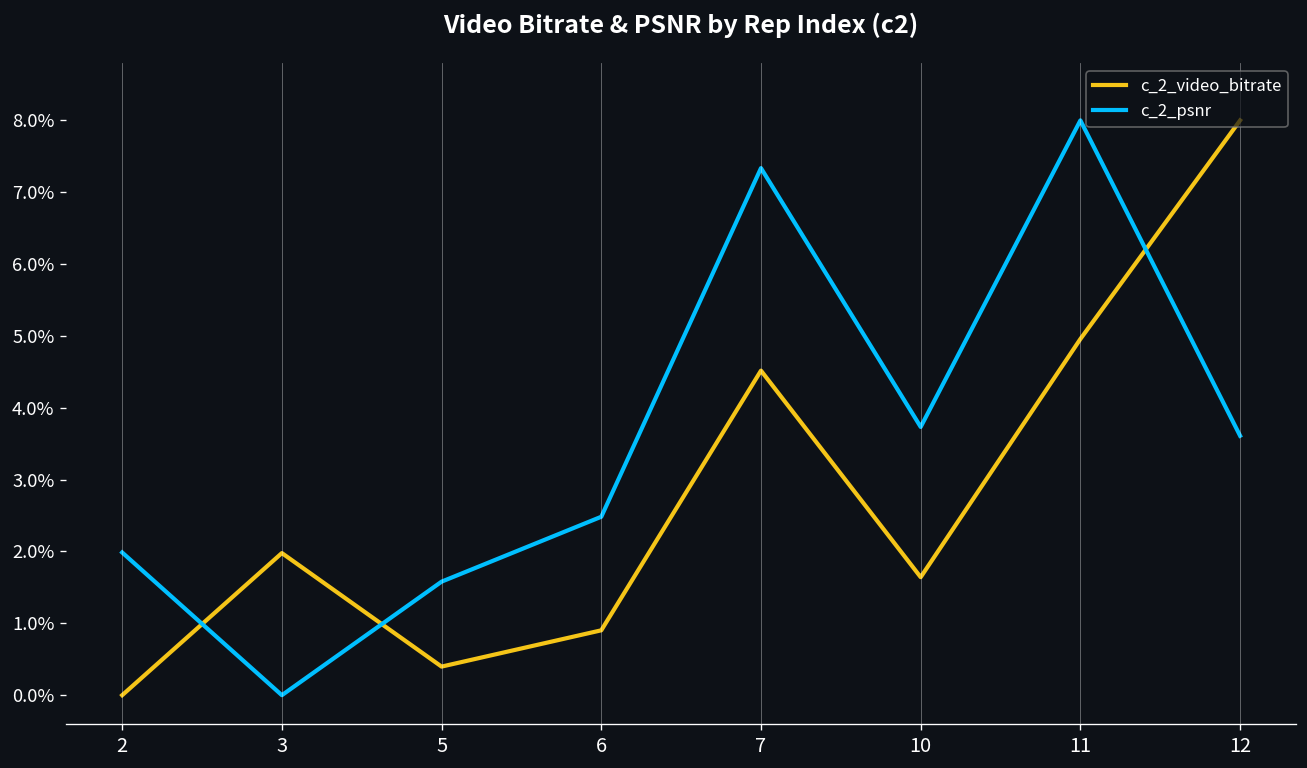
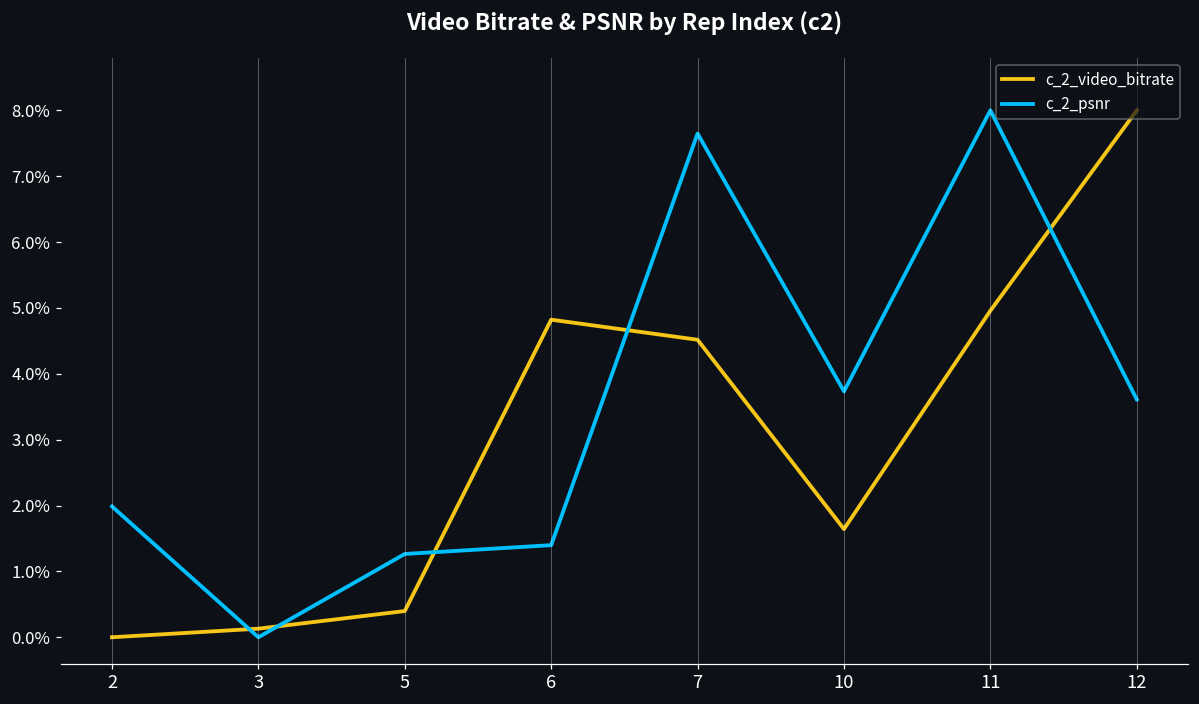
c_2_video_bitrate, 3: 2.0% -> 0.1%
c_2_psnr, 5: 1.6% -> 1.3%
c_2_video_bitrate, 6: 0.9% -> 4.8%
c_2_psnr, 6: 2.5% -> 1.4%
c_2_psnr, 7: 7.3% -> 7.6%
